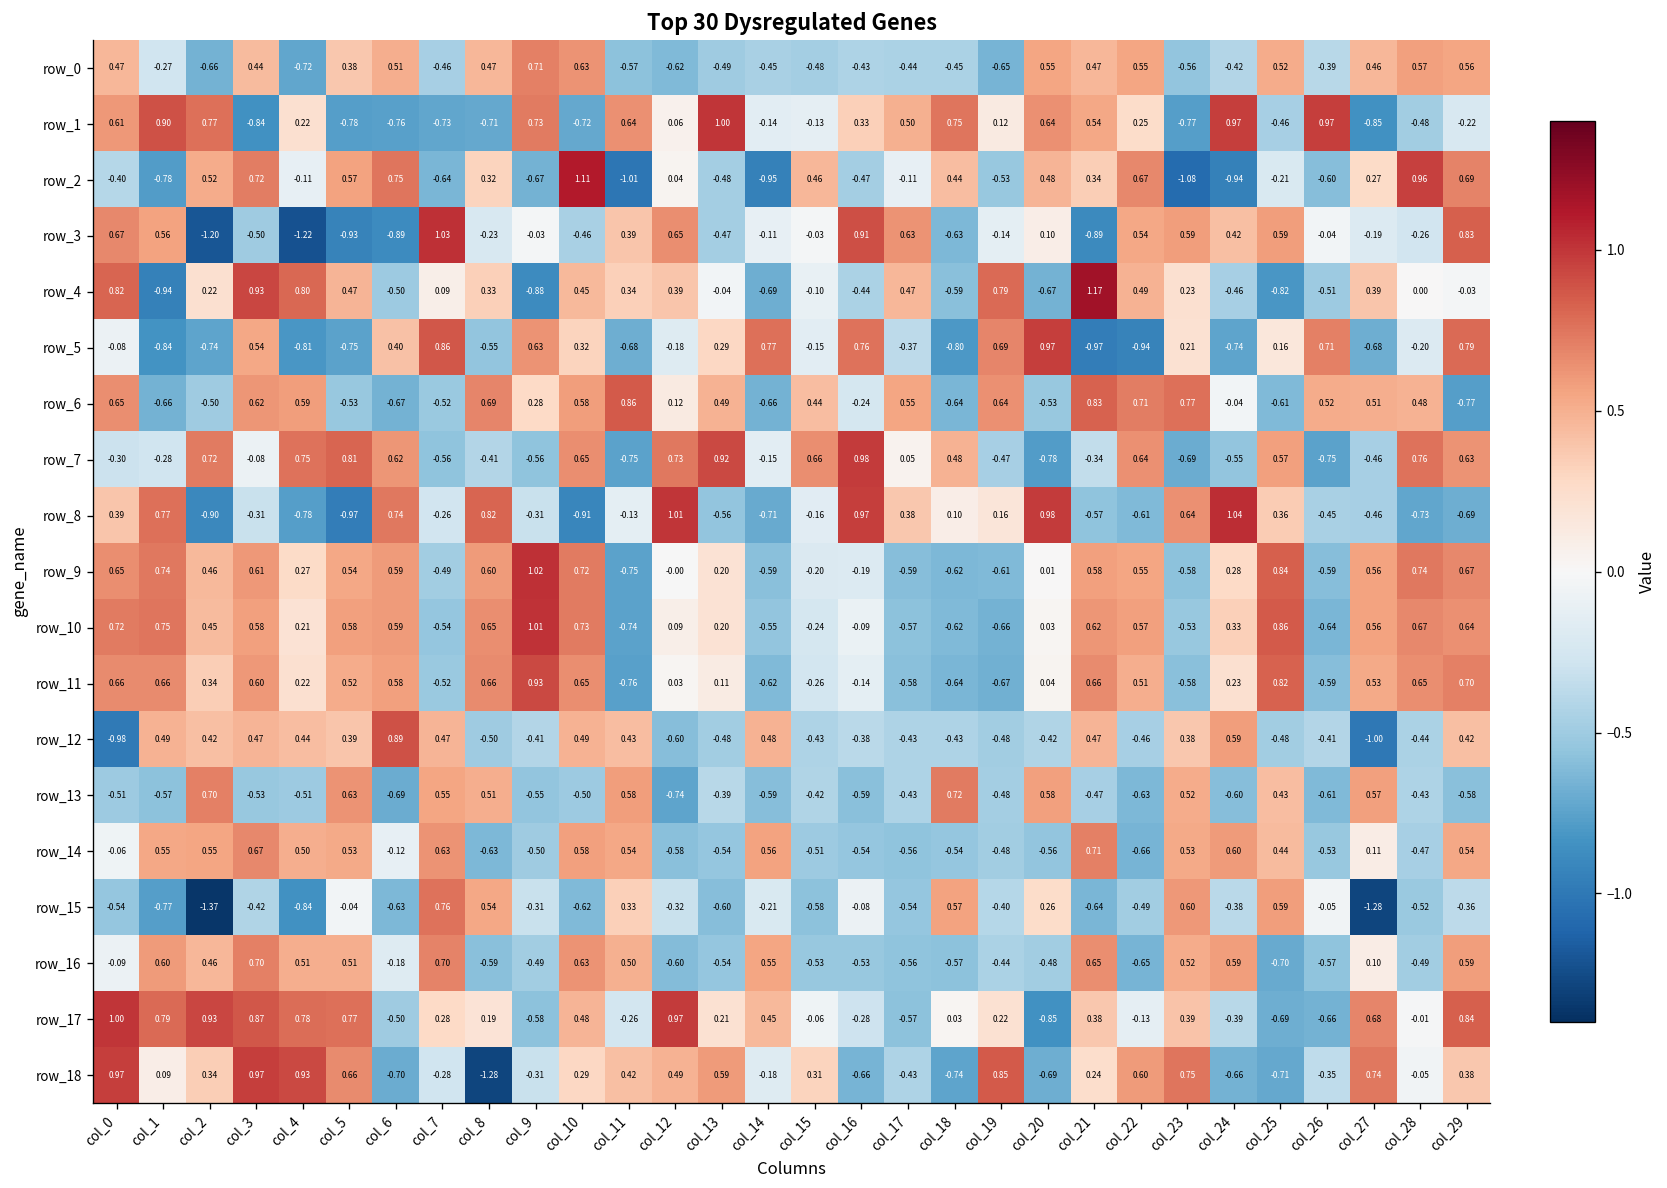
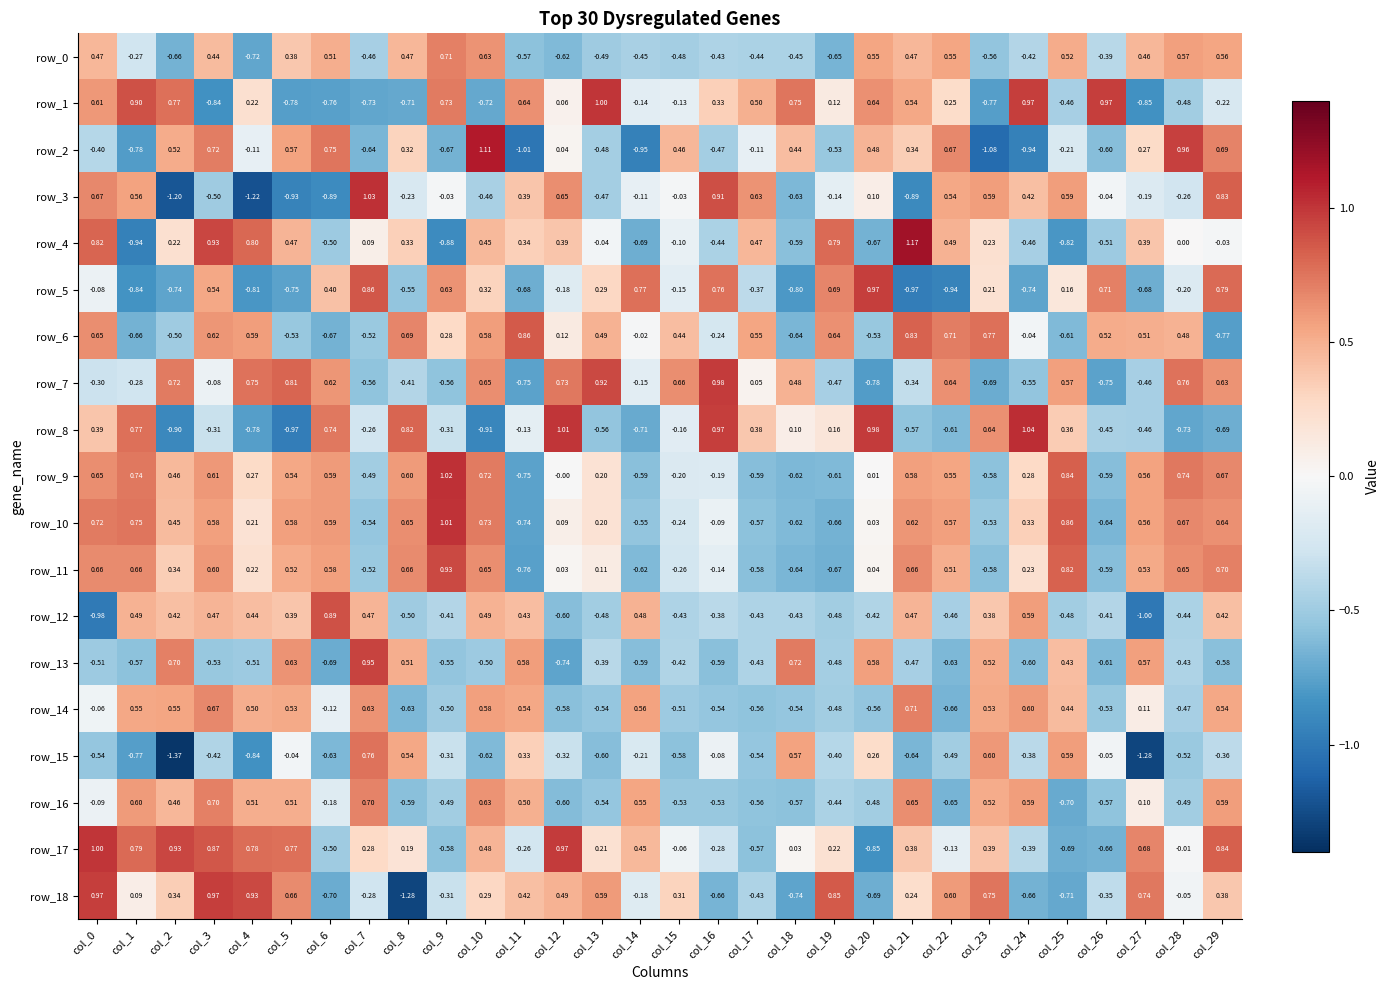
row_6, col_14: -0.66 -> -0.02
row_13, col_7: 0.55 -> 0.95
